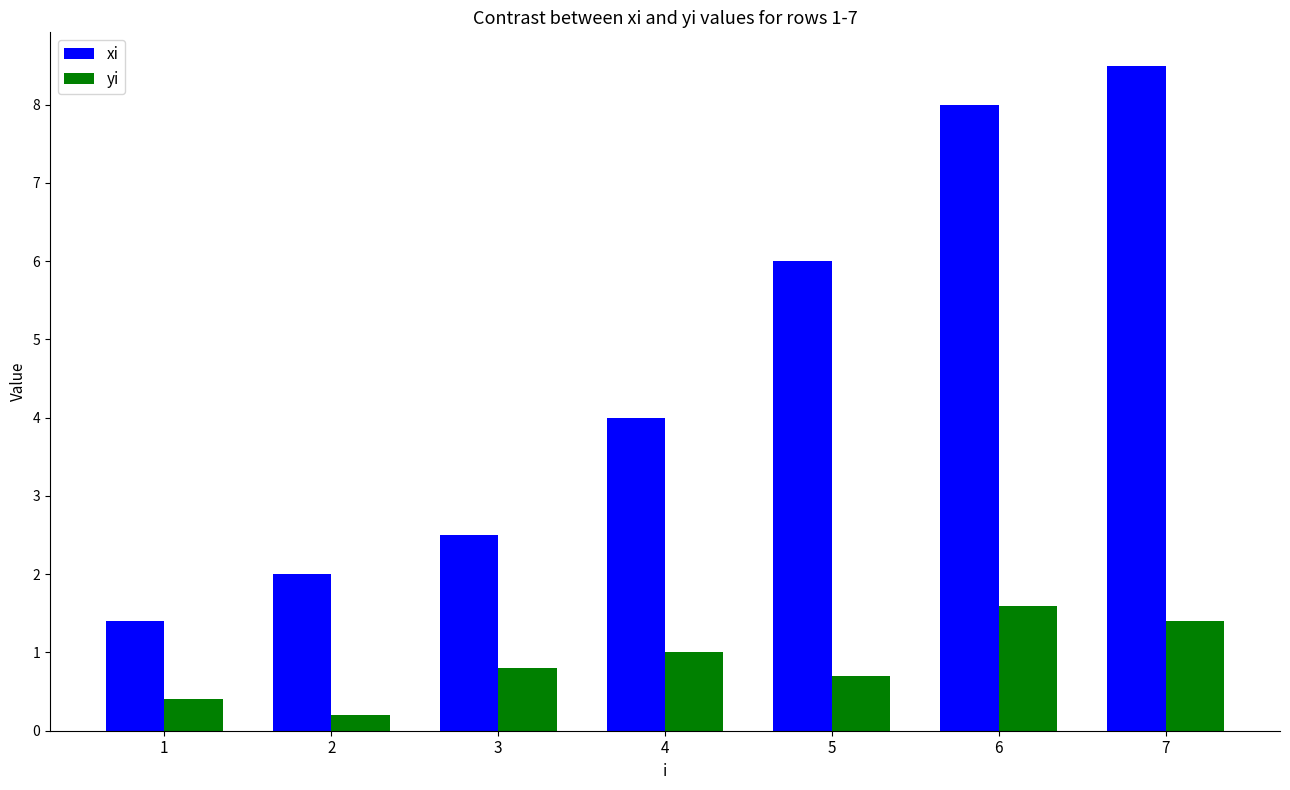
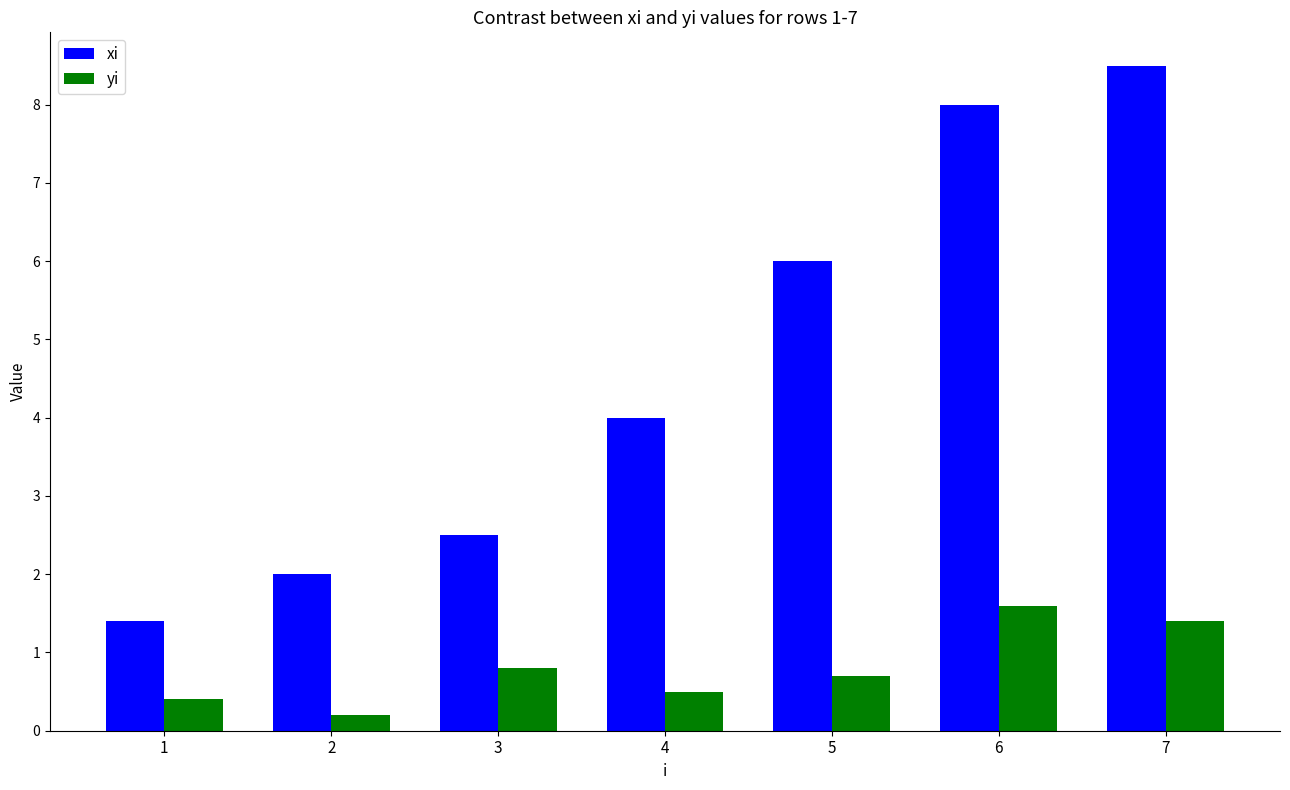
yi, 4: 1.0 -> 0.5
